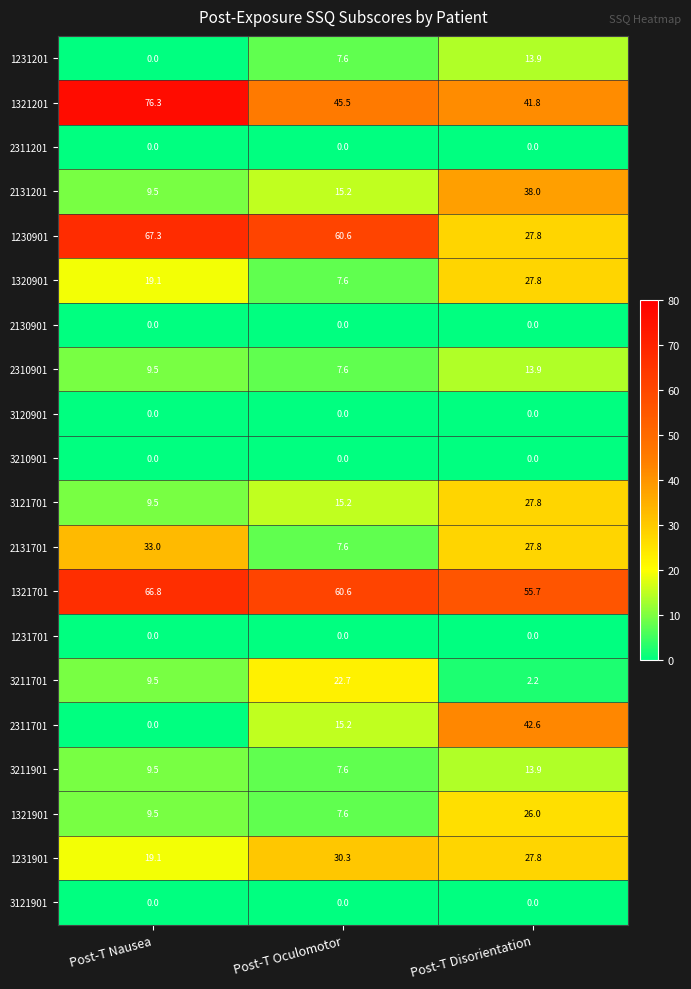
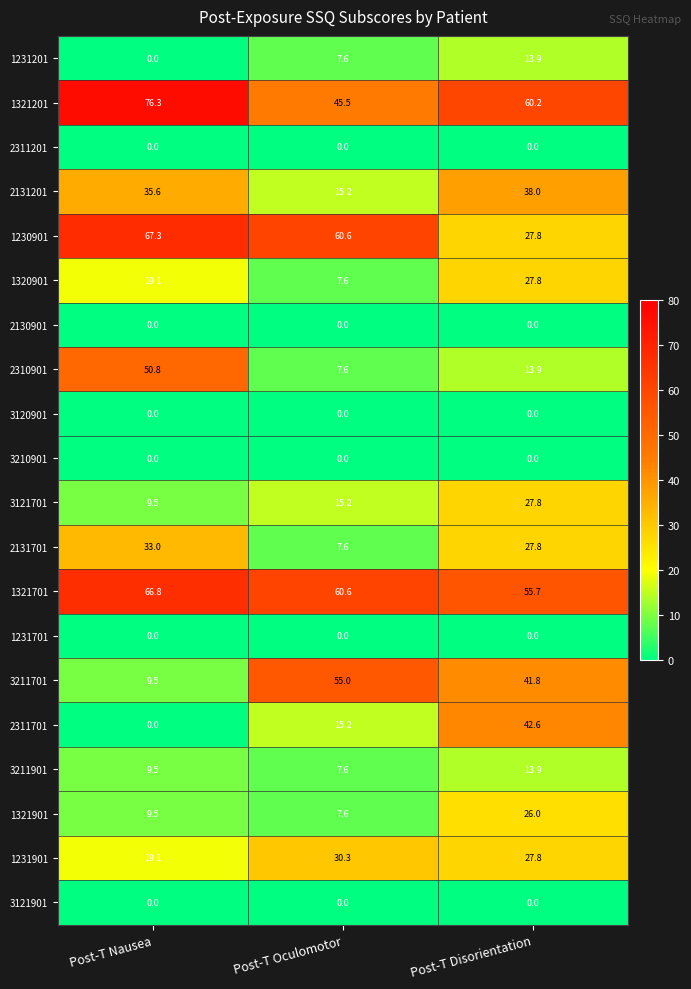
1321201, Post-T Disorientation: 41.8 -> 60.2
2131201, Post-T Nausea: 9.5 -> 35.6
2310901, Post-T Nausea: 9.5 -> 50.8
3211701, Post-T Oculomotor: 22.7 -> 55.0
3211701, Post-T Disorientation: 2.2 -> 41.8
